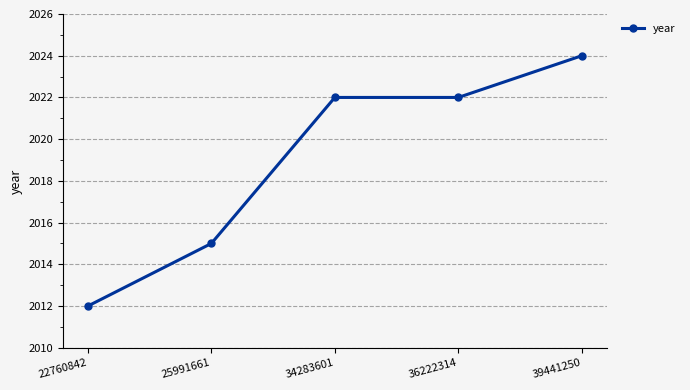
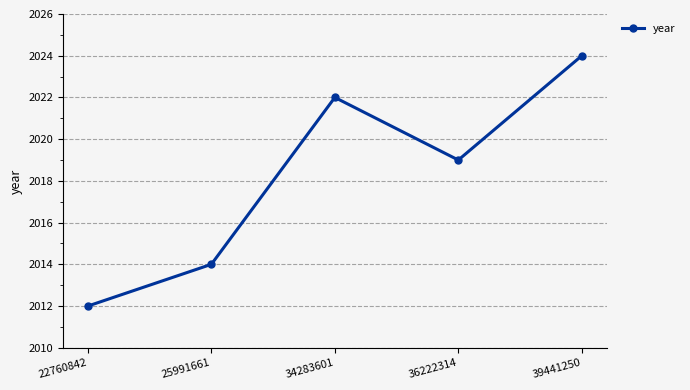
25991661: 2015 -> 2014
36222314: 2022 -> 2019
